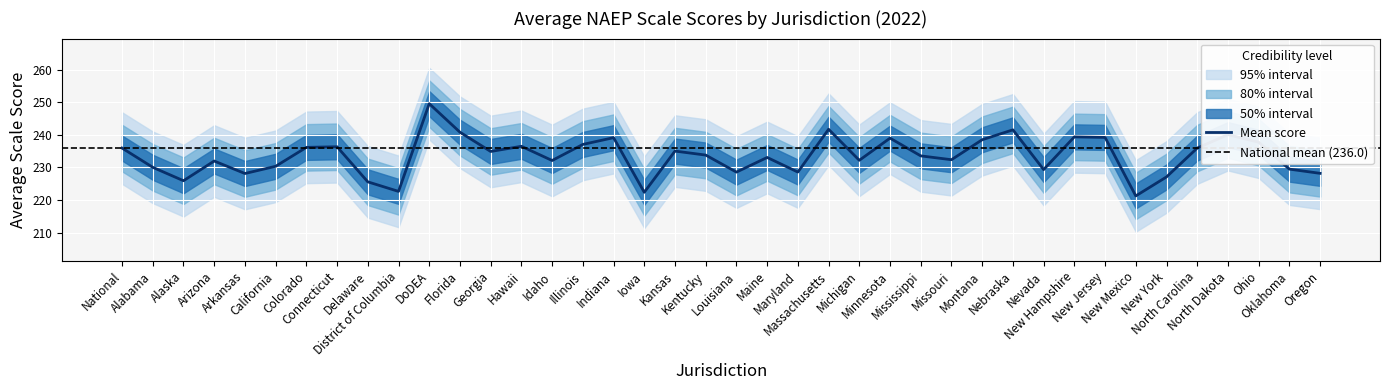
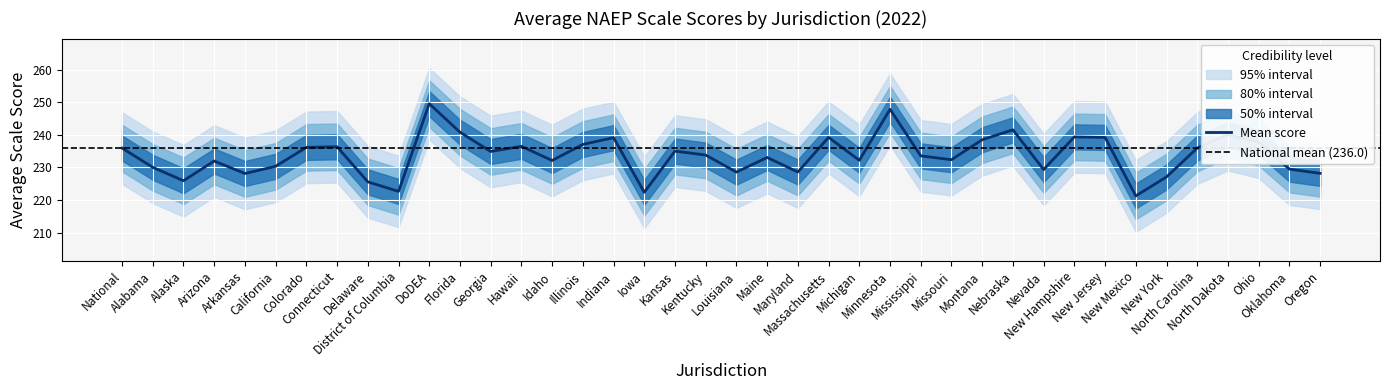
Mean score, Massachusetts: 242 -> 239
Mean score, Minnesota: 239 -> 248
